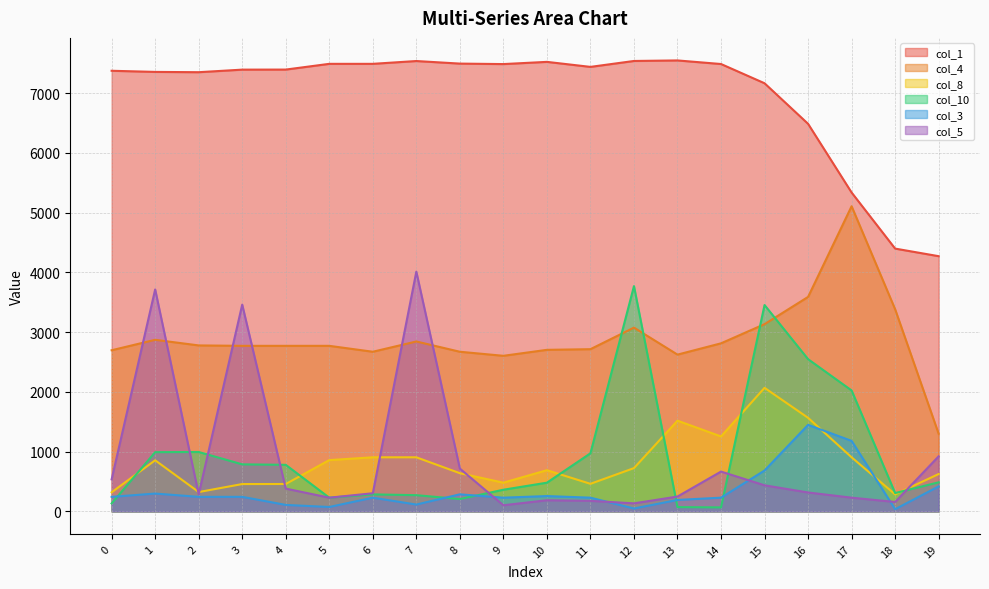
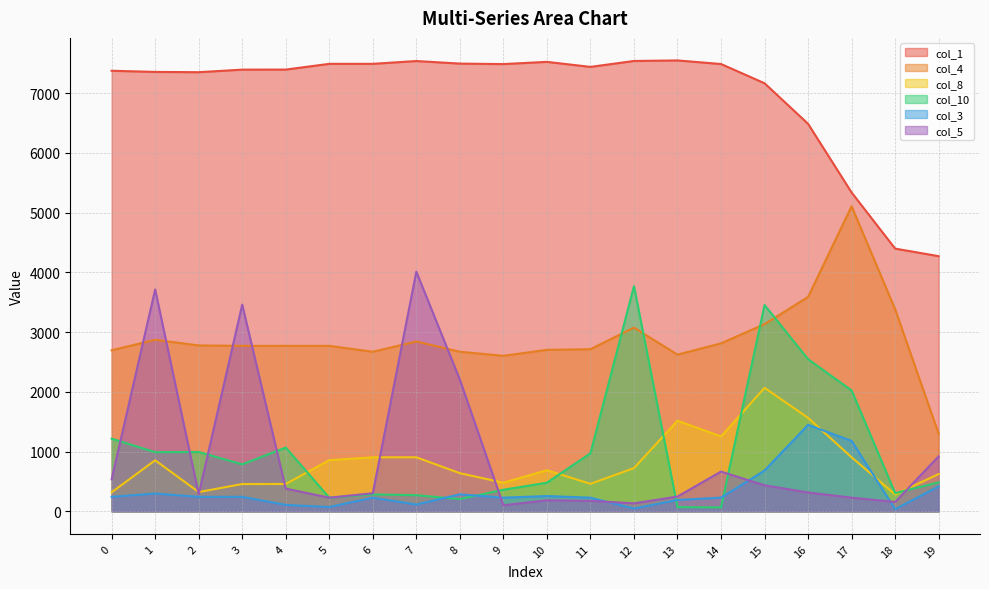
col_10, 0: 100 -> 1200
col_10, 4: 800 -> 1100
col_5, 8: 700 -> 2200
